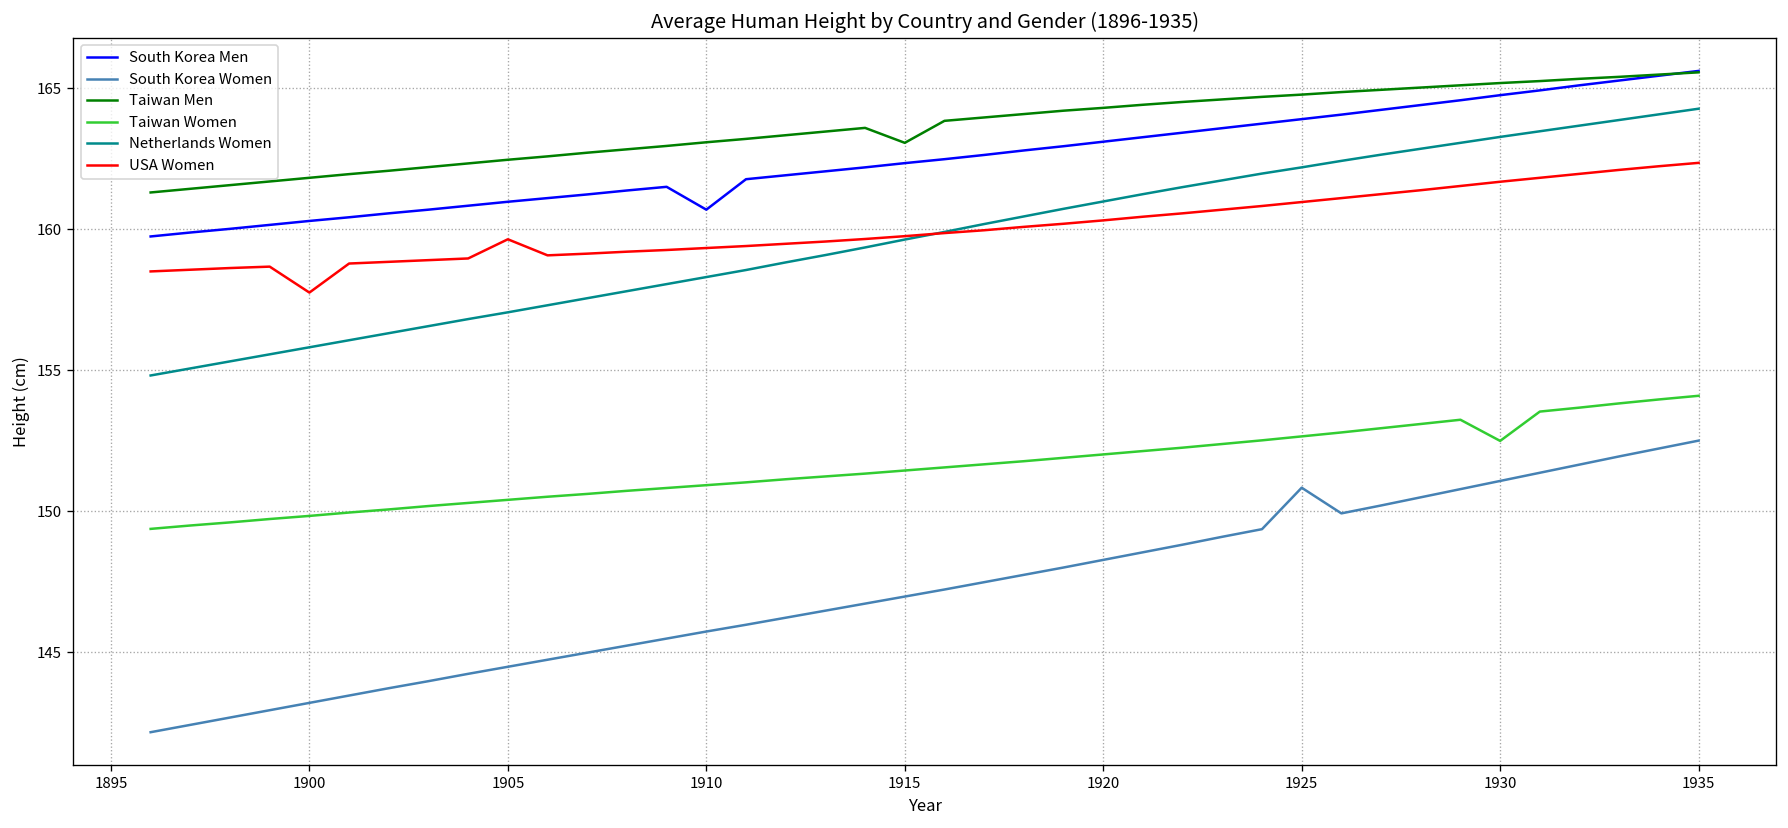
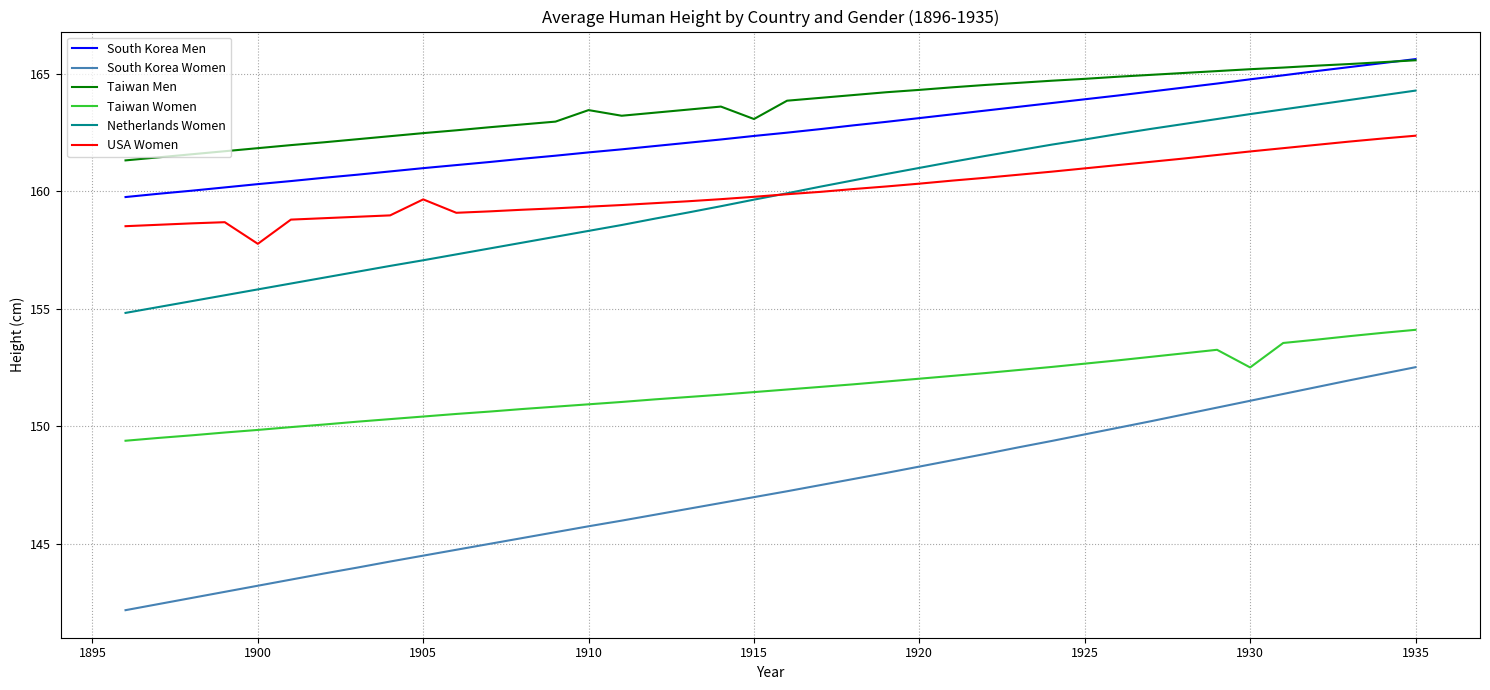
South Korea Men, 1910: 160.7 -> 161.7
Taiwan Men, 1910: 163.1 -> 163.5
South Korea Women, 1925: 150.8 -> 149.7
